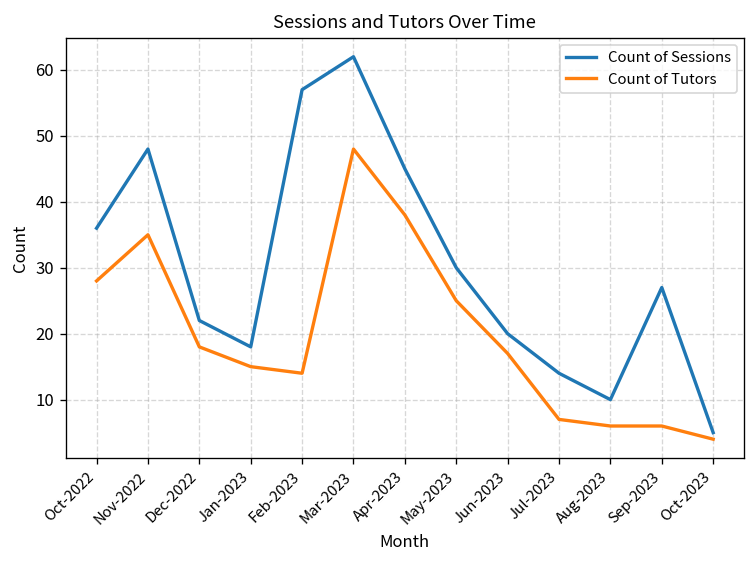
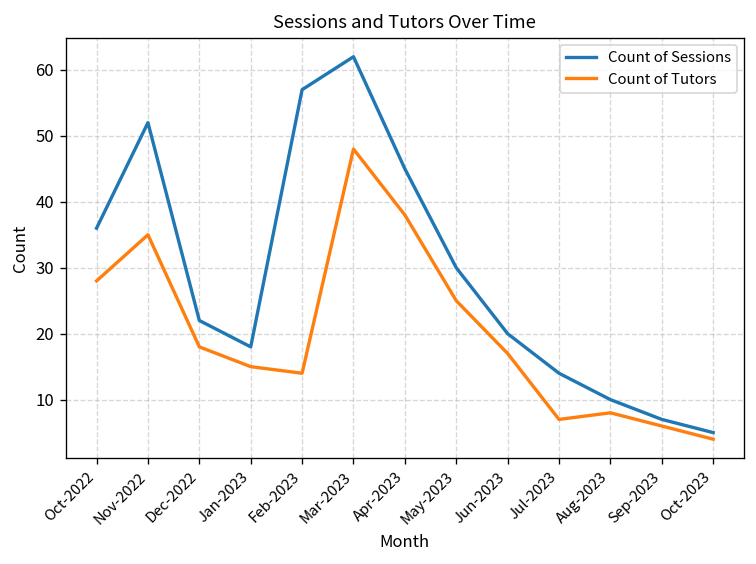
Count of Sessions, Nov-2022: 48 -> 52
Count of Tutors, Aug-2023: 6 -> 8
Count of Sessions, Sep-2023: 27 -> 7
